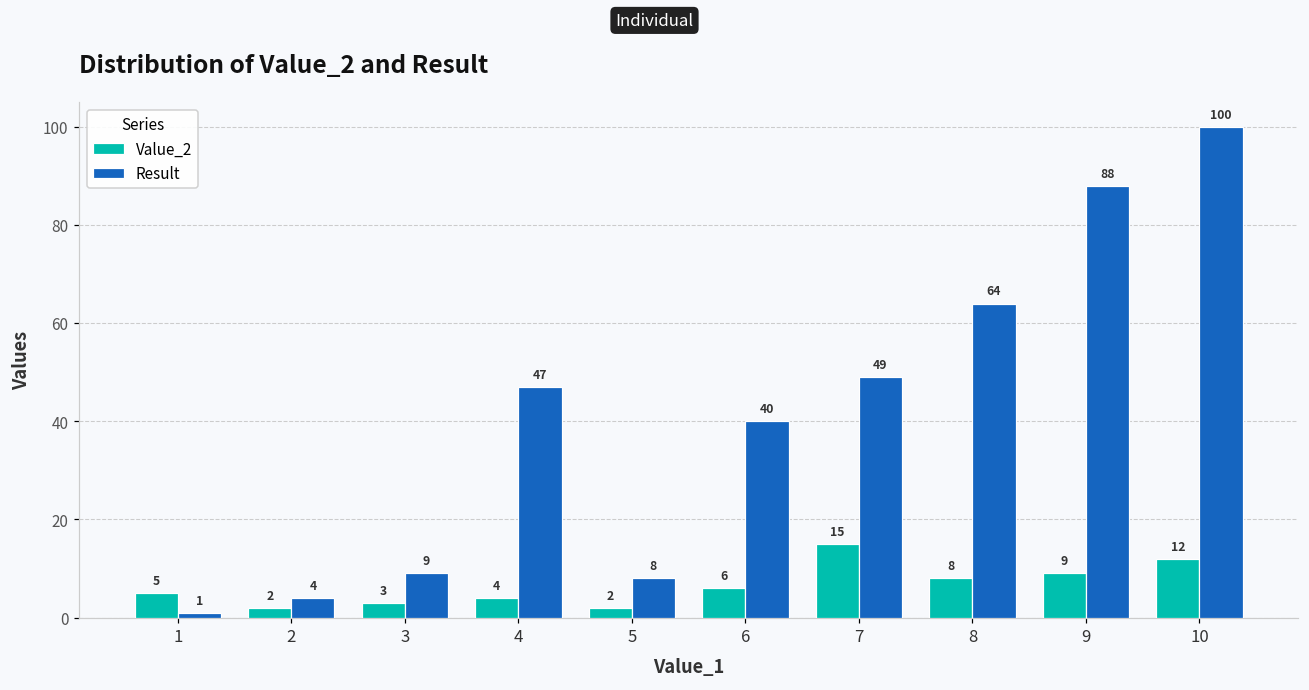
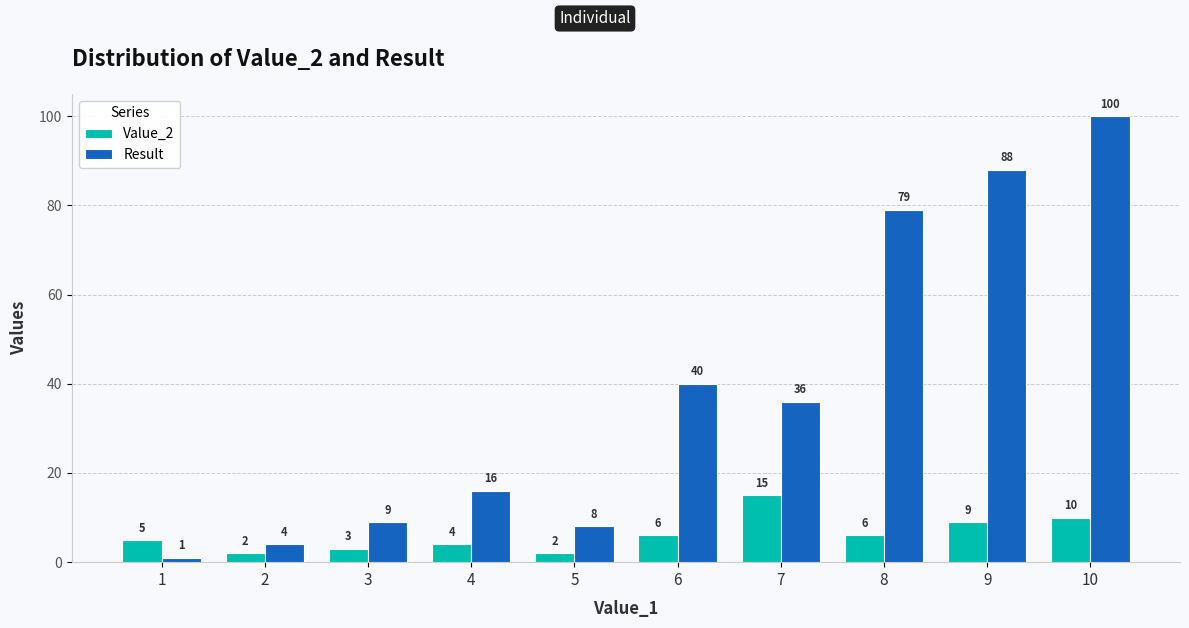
Result, 4: 47 -> 16
Result, 7: 49 -> 36
Value_2, 8: 8 -> 6
Result, 8: 64 -> 79
Value_2, 10: 12 -> 10
